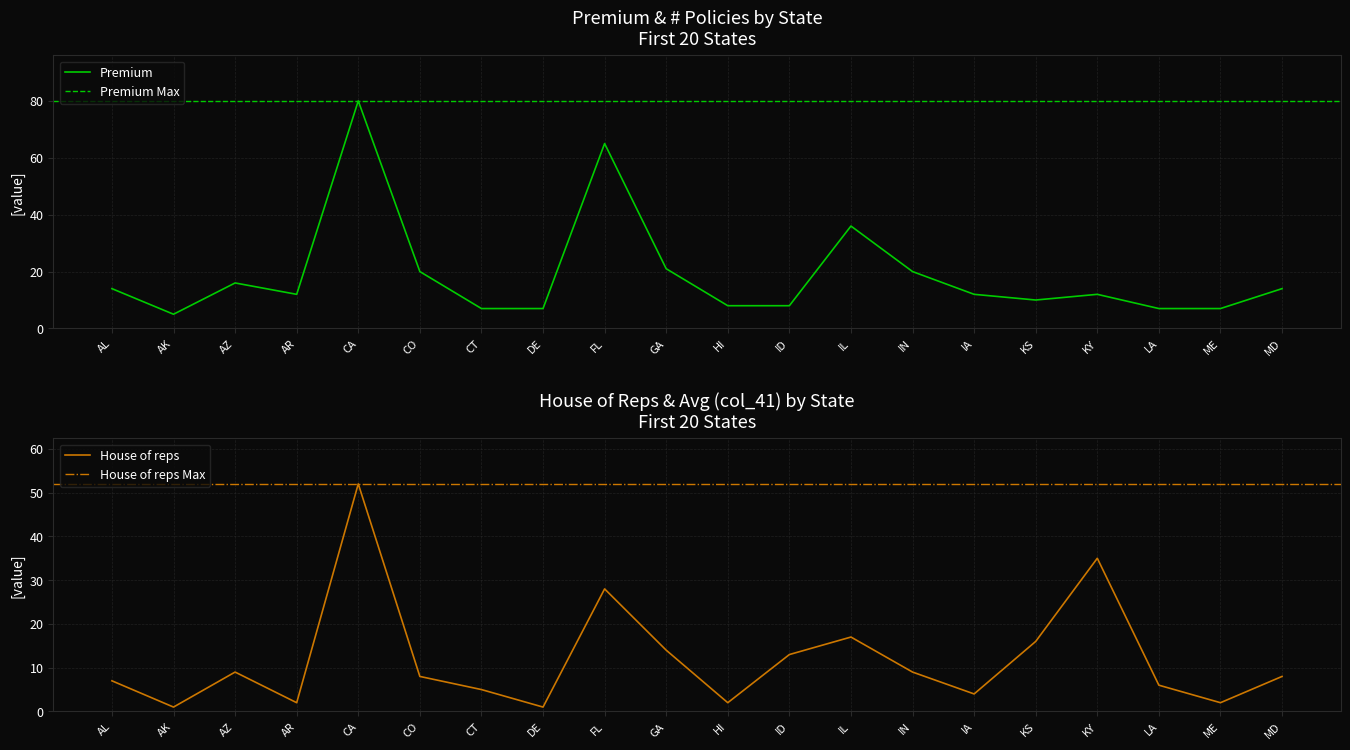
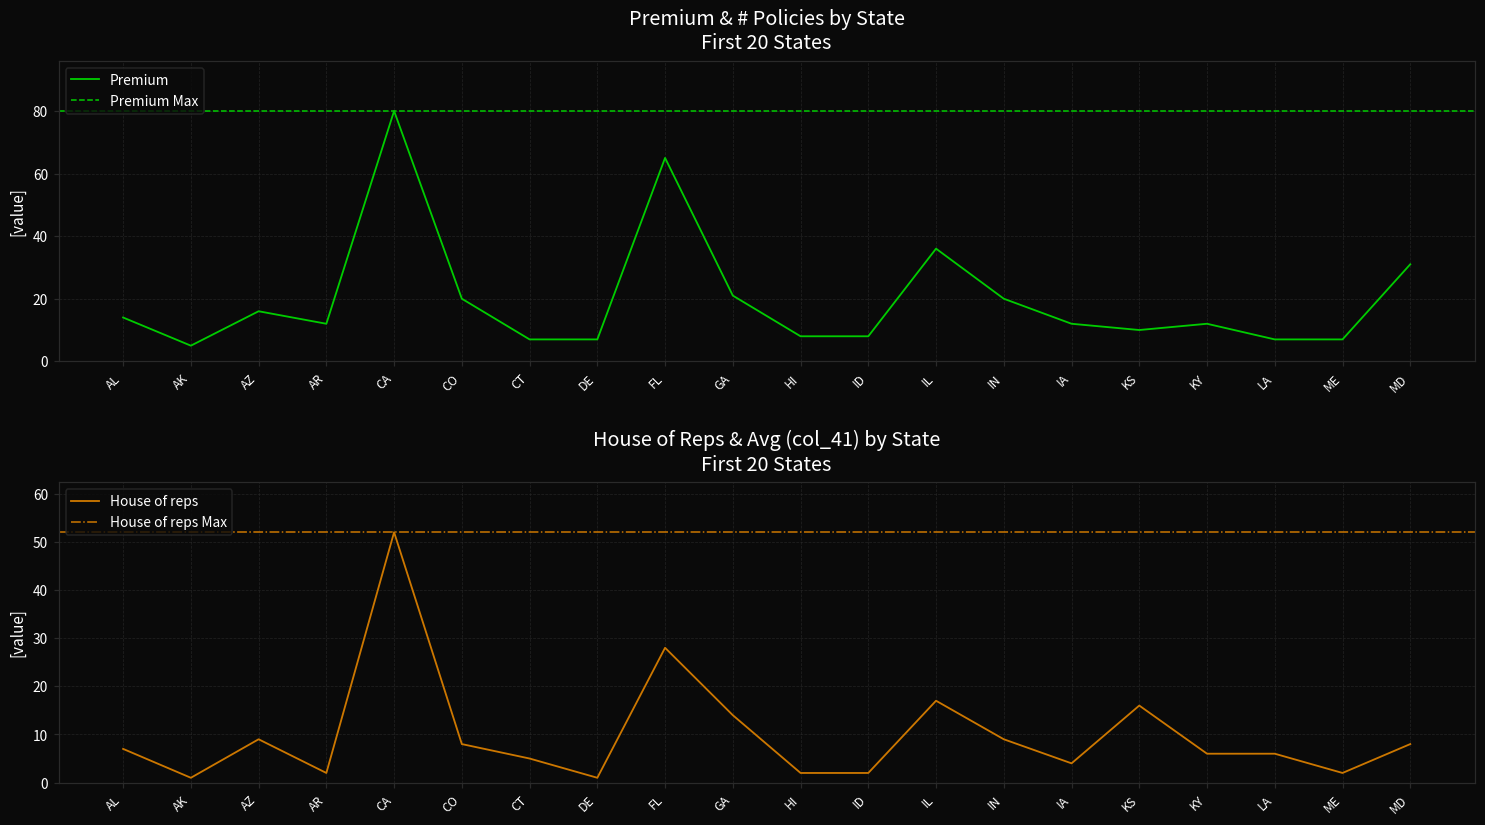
Premium & # Policies by State First 20 States, MD: 14 -> 31
House of Reps & Avg (col_41) by State First 20 States, ID: 13 -> 2
House of Reps & Avg (col_41) by State First 20 States, KY: 35 -> 6
